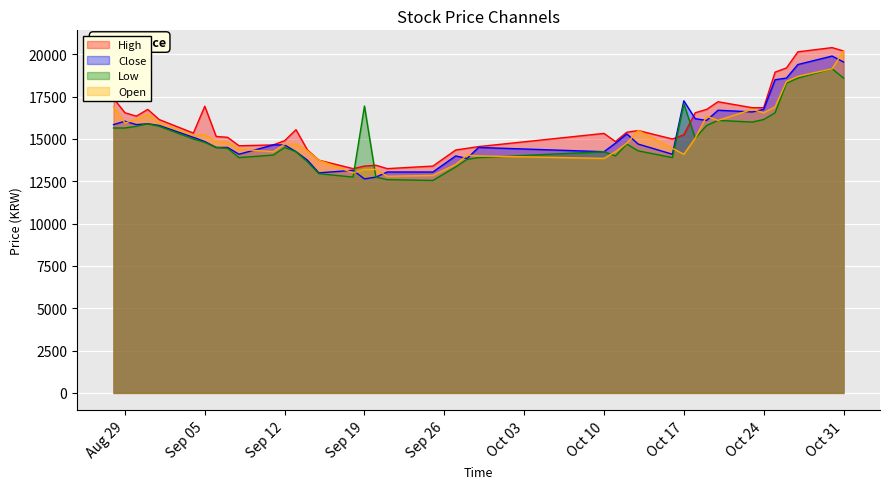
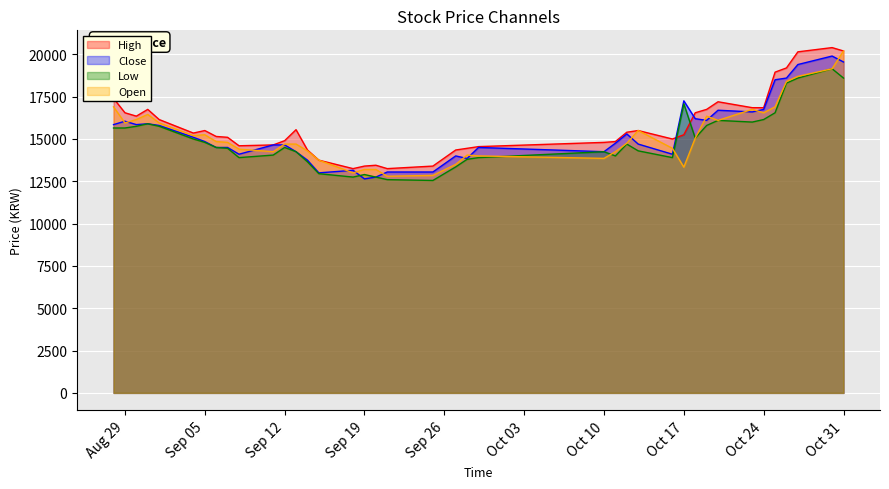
High, Sep 05: 16900 -> 15500
Low, Sep 19: 16900 -> 12900
High, Oct 10: 15300 -> 14800
Open, Oct 17: 14100 -> 13300
